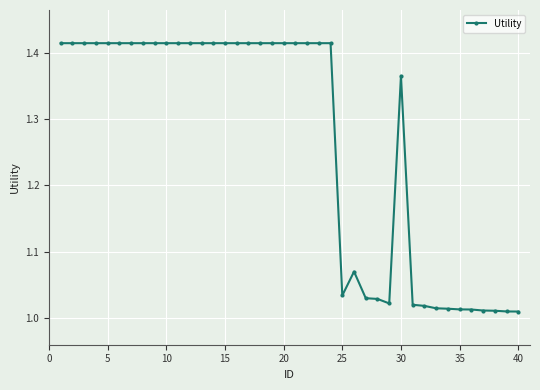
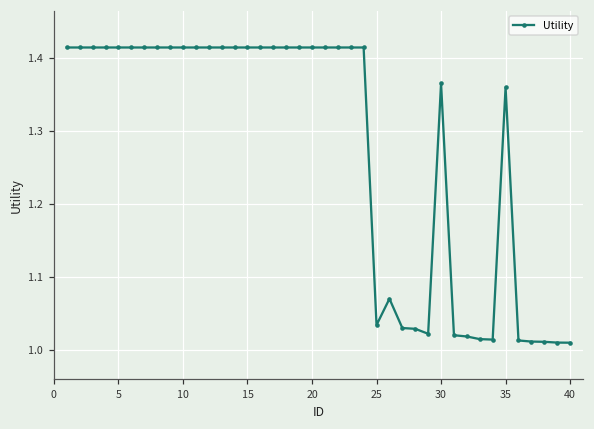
35: 1.01 -> 1.36
